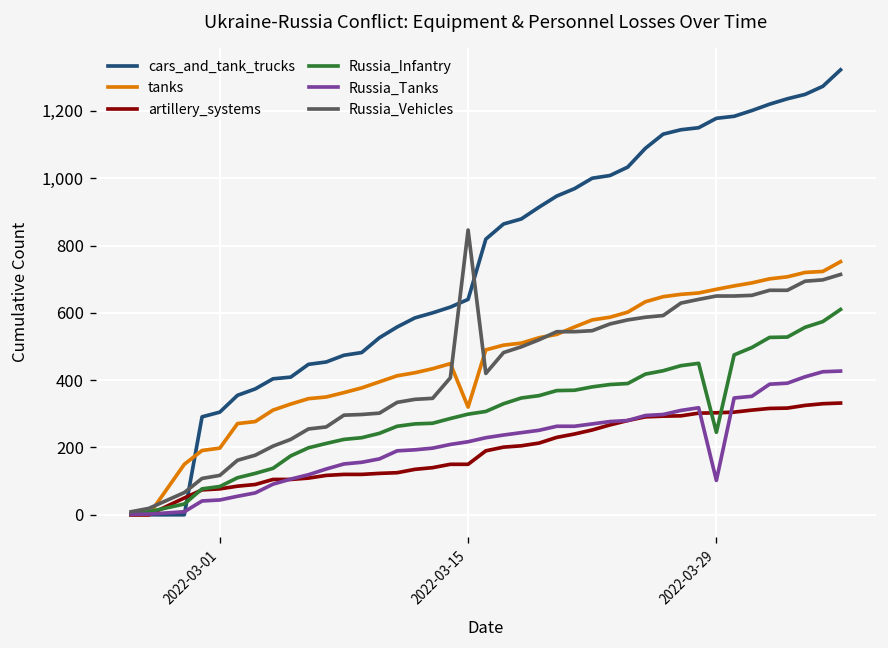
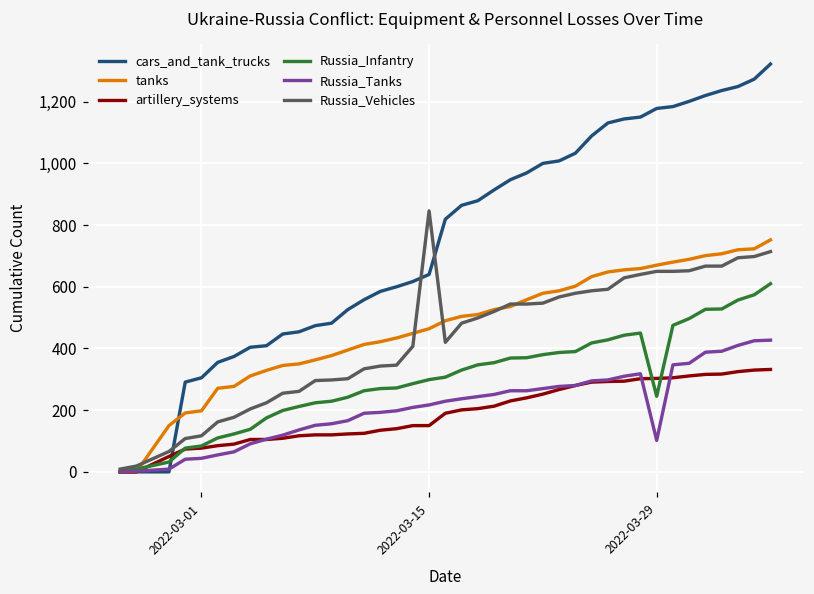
tanks, 2022-03-15: 320 -> 460
